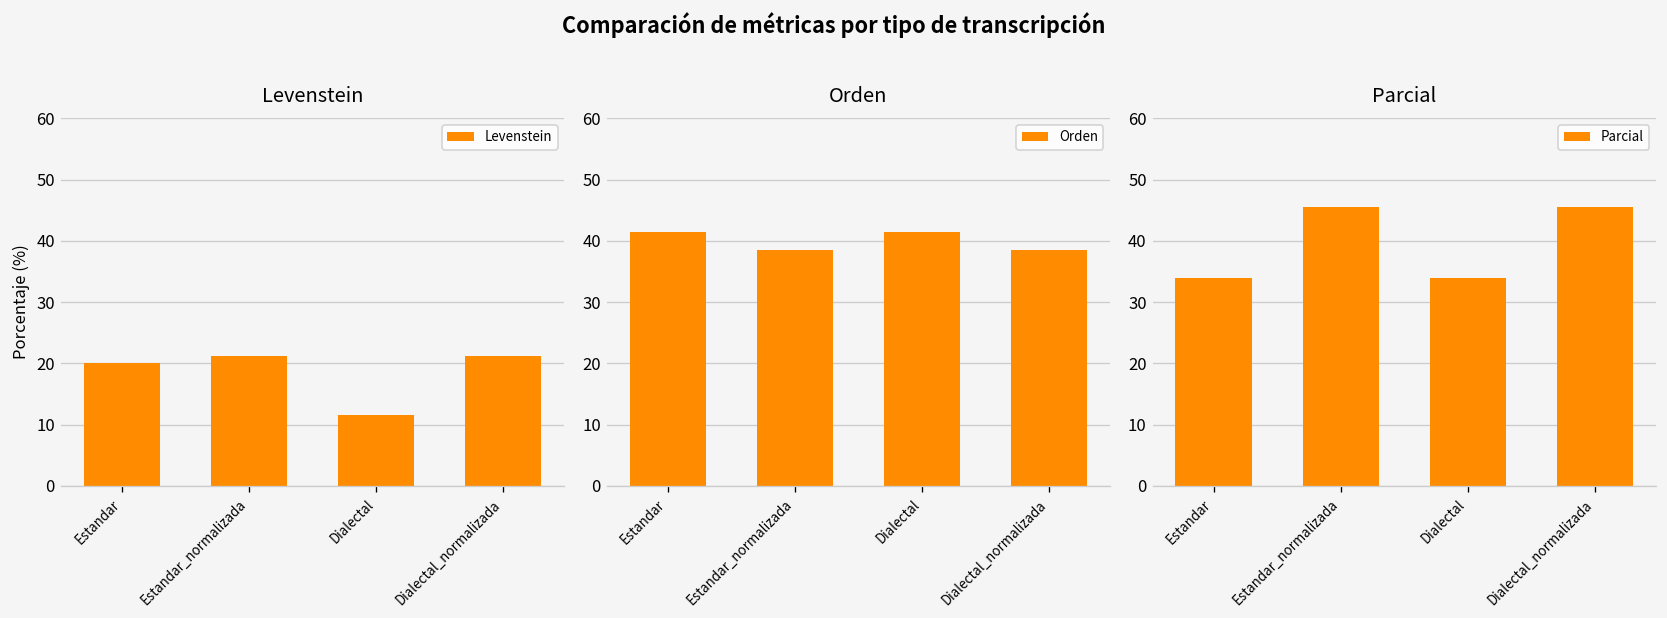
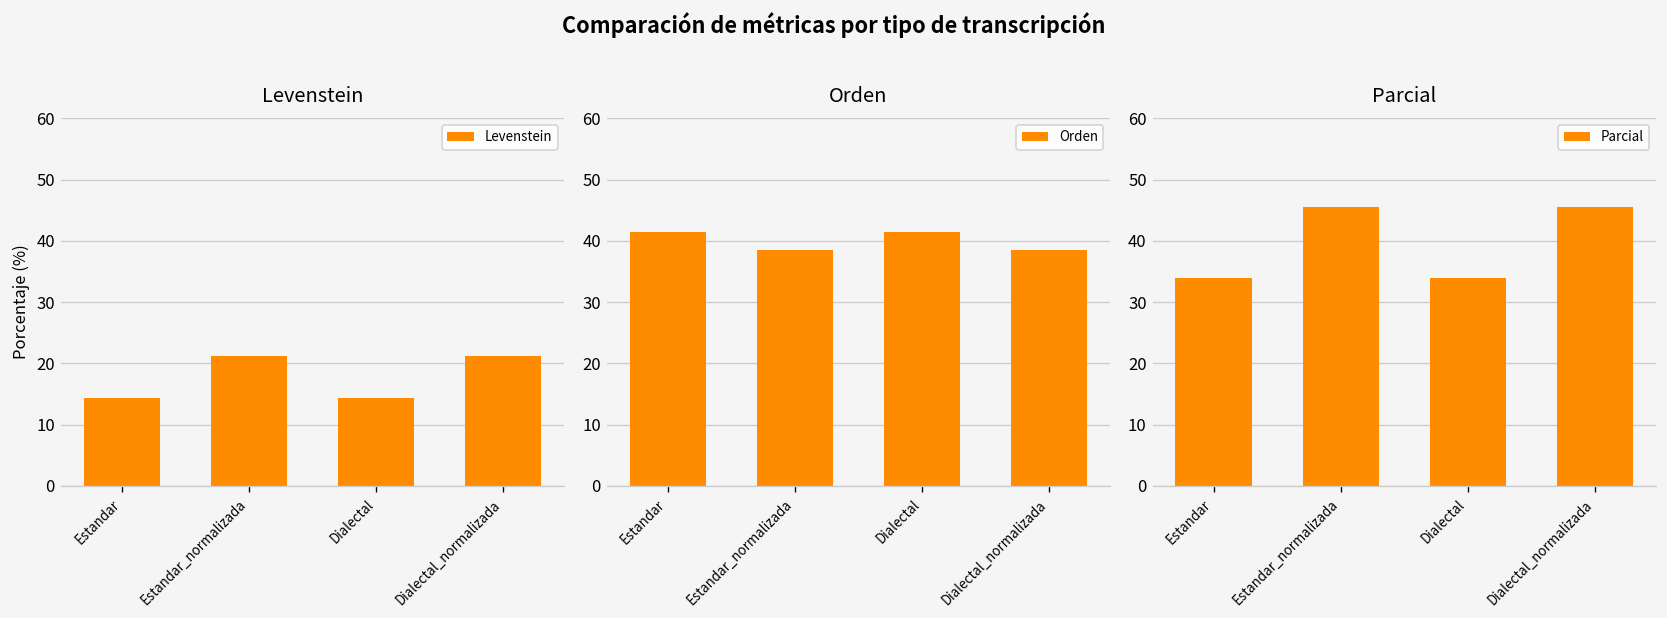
Levenstein, Estandar: 20 -> 14
Levenstein, Dialectal: 12 -> 14
